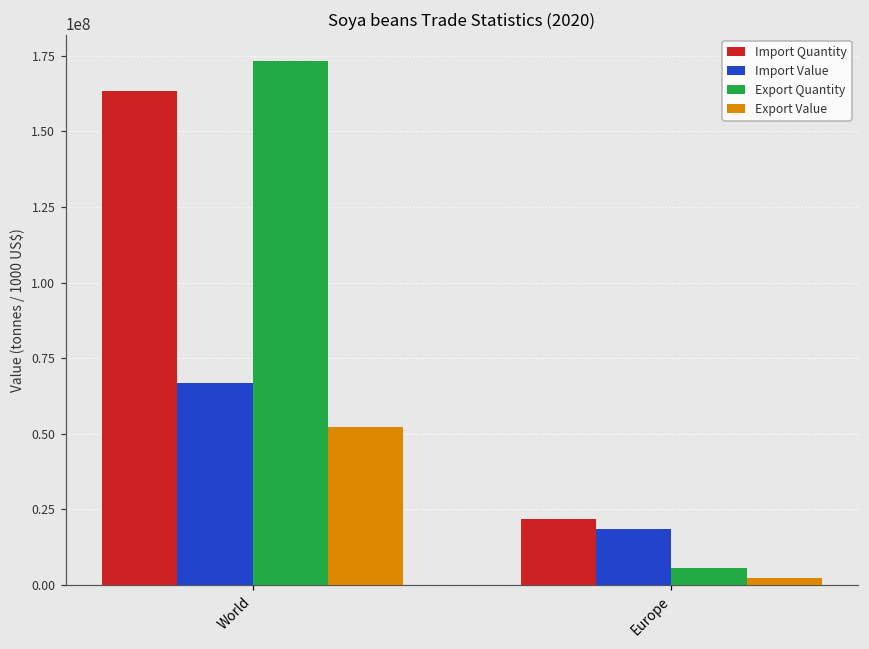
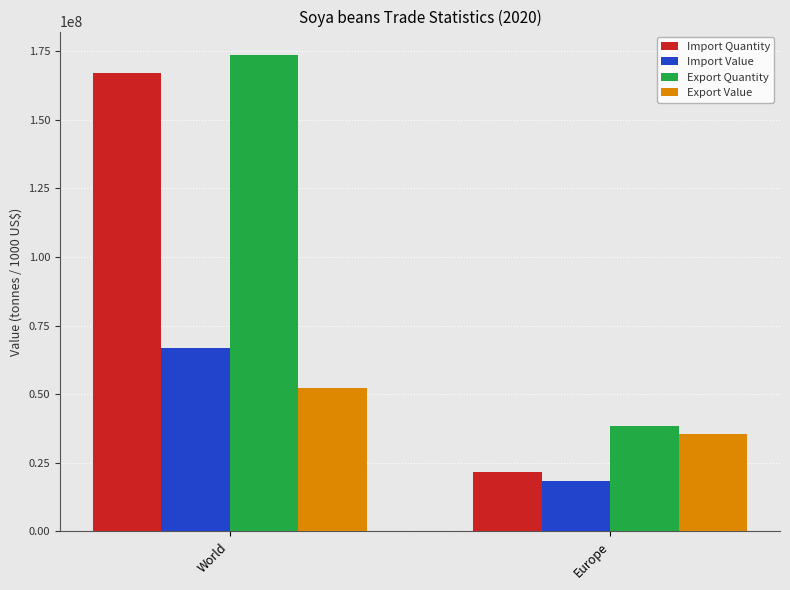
Import Quantity, World: 163000000 -> 167000000
Export Quantity, Europe: 6000000 -> 38000000
Export Value, Europe: 2000000 -> 36000000
